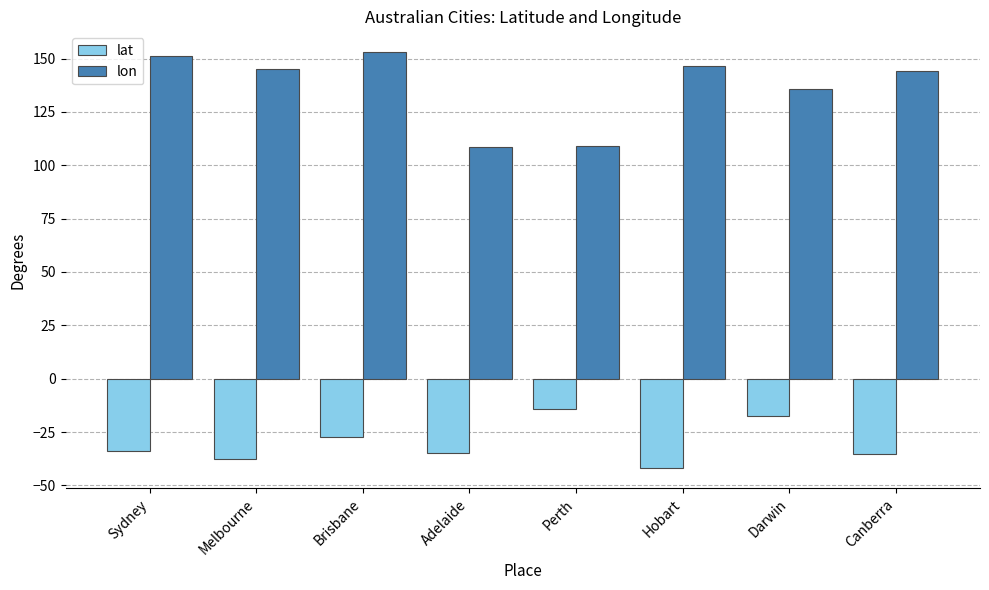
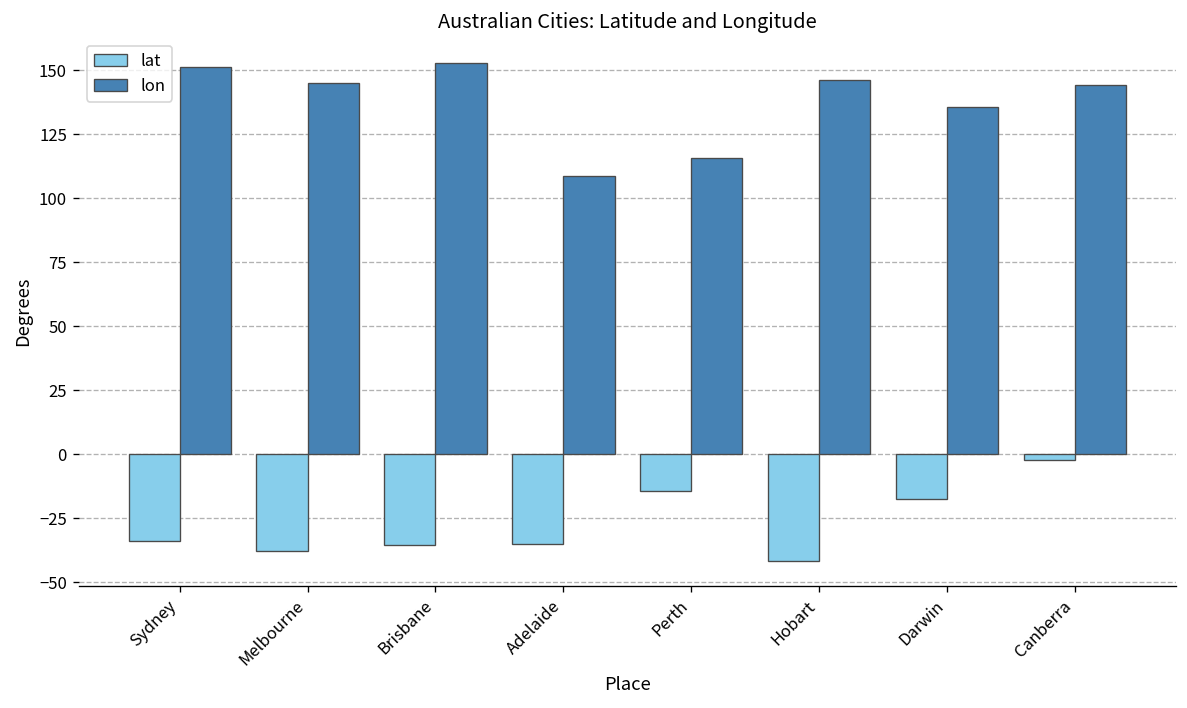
lat, Brisbane: -27 -> -35
lon, Perth: 109 -> 116
lat, Canberra: -35 -> -2
